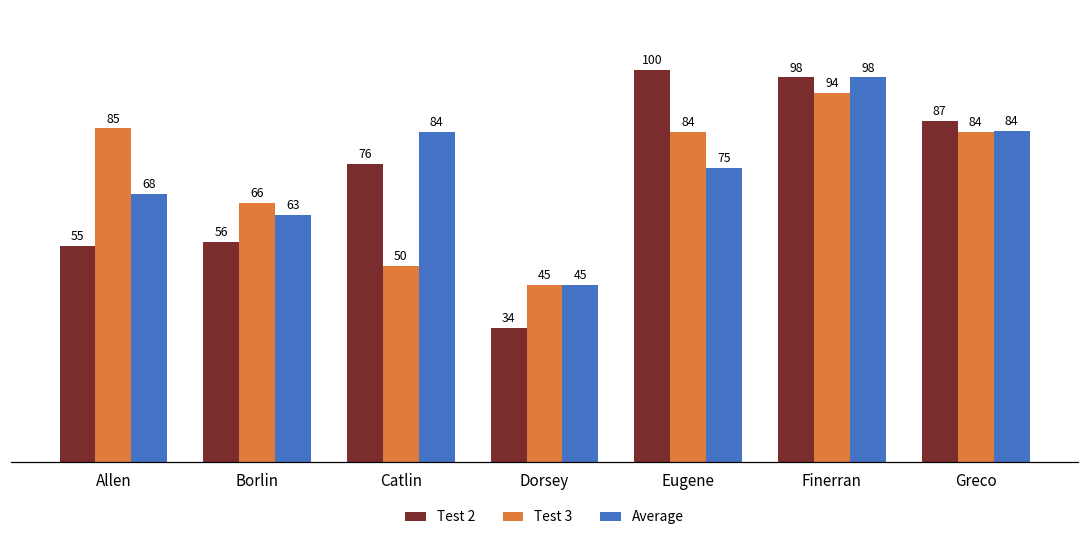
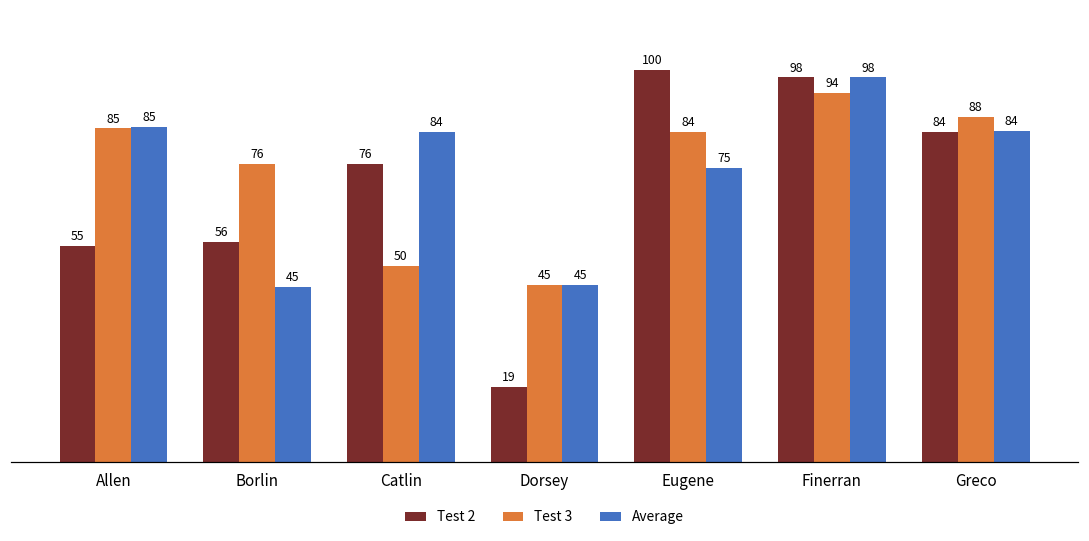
Average, Allen: 68 -> 85
Test 3, Borlin: 66 -> 76
Average, Borlin: 63 -> 45
Test 2, Dorsey: 34 -> 19
Test 2, Greco: 87 -> 84
Test 3, Greco: 84 -> 88
